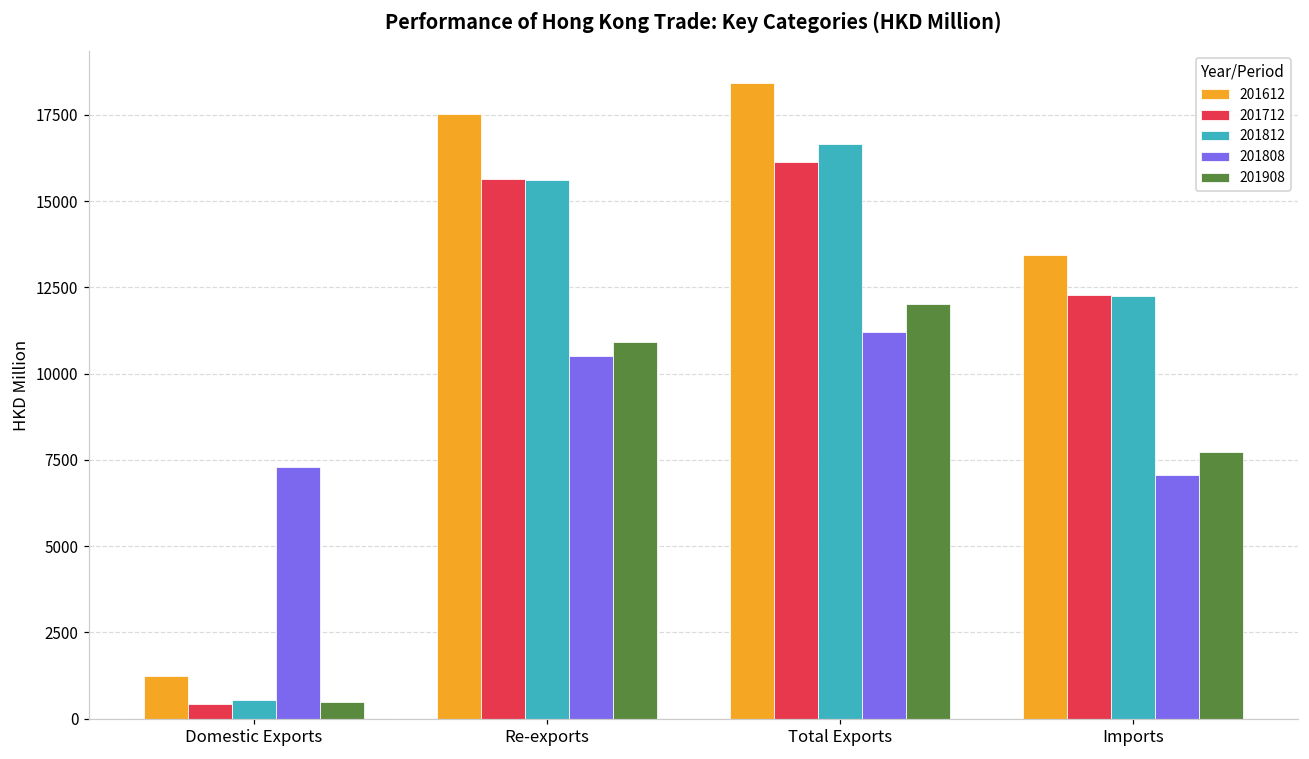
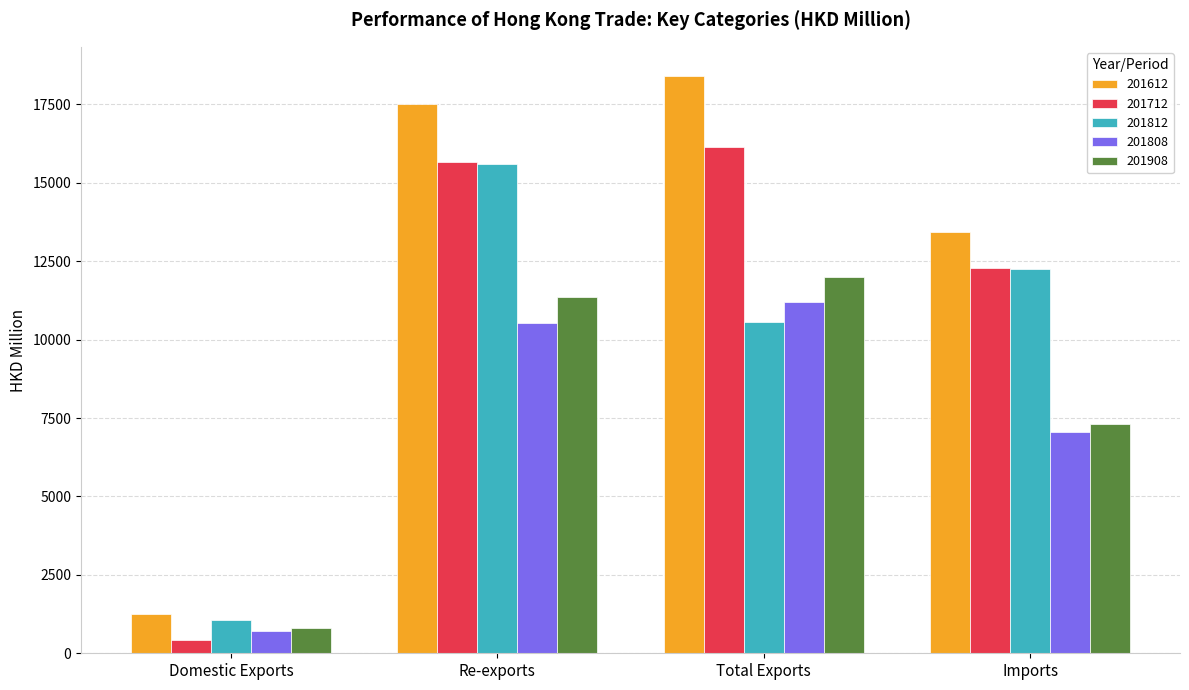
201812, Domestic Exports: 500 -> 1000
201808, Domestic Exports: 7300 -> 700
201908, Domestic Exports: 500 -> 800
201908, Re-exports: 10900 -> 11400
201812, Total Exports: 16700 -> 10600
201908, Imports: 7700 -> 7300
